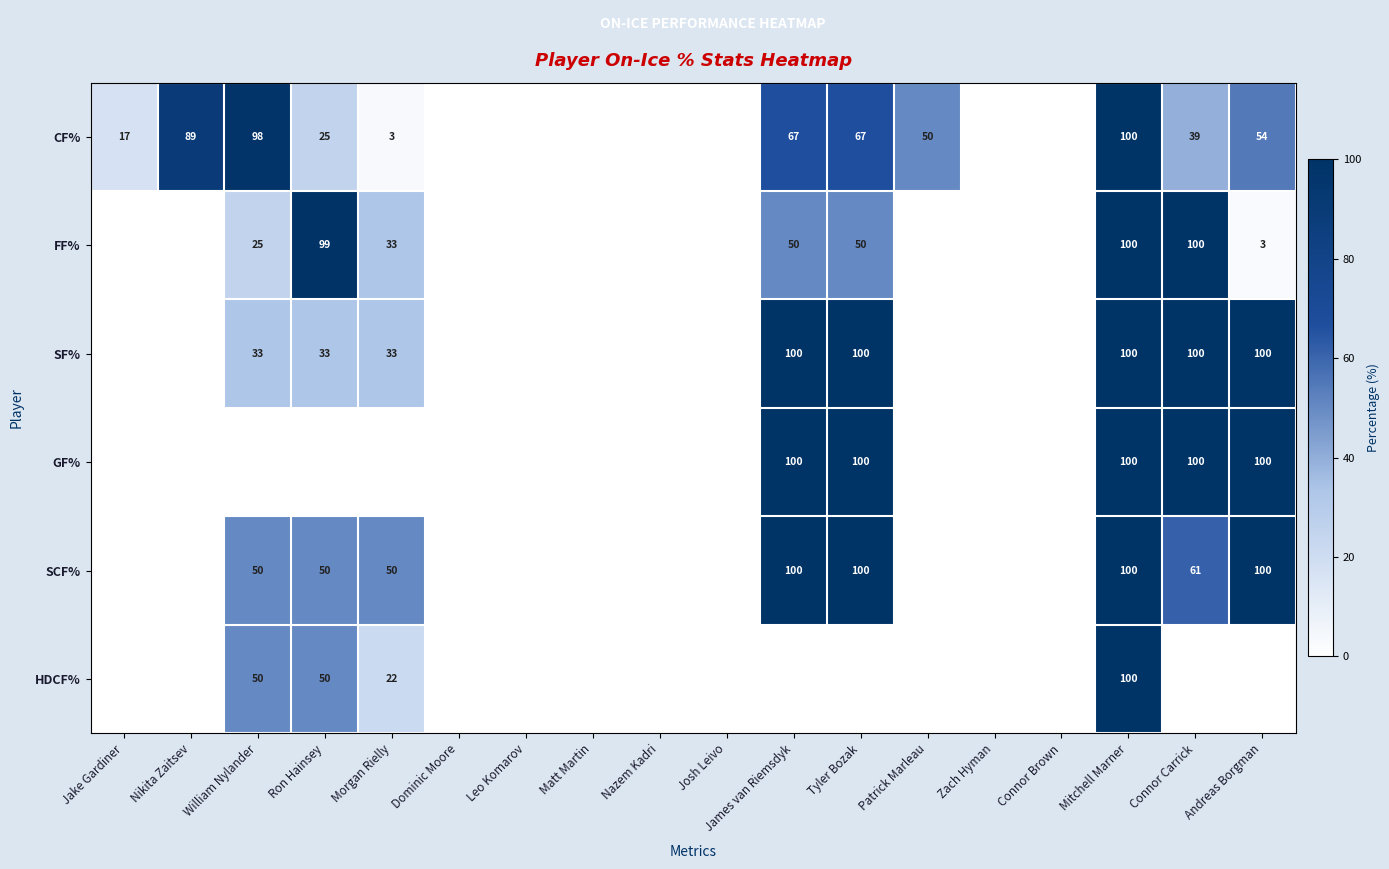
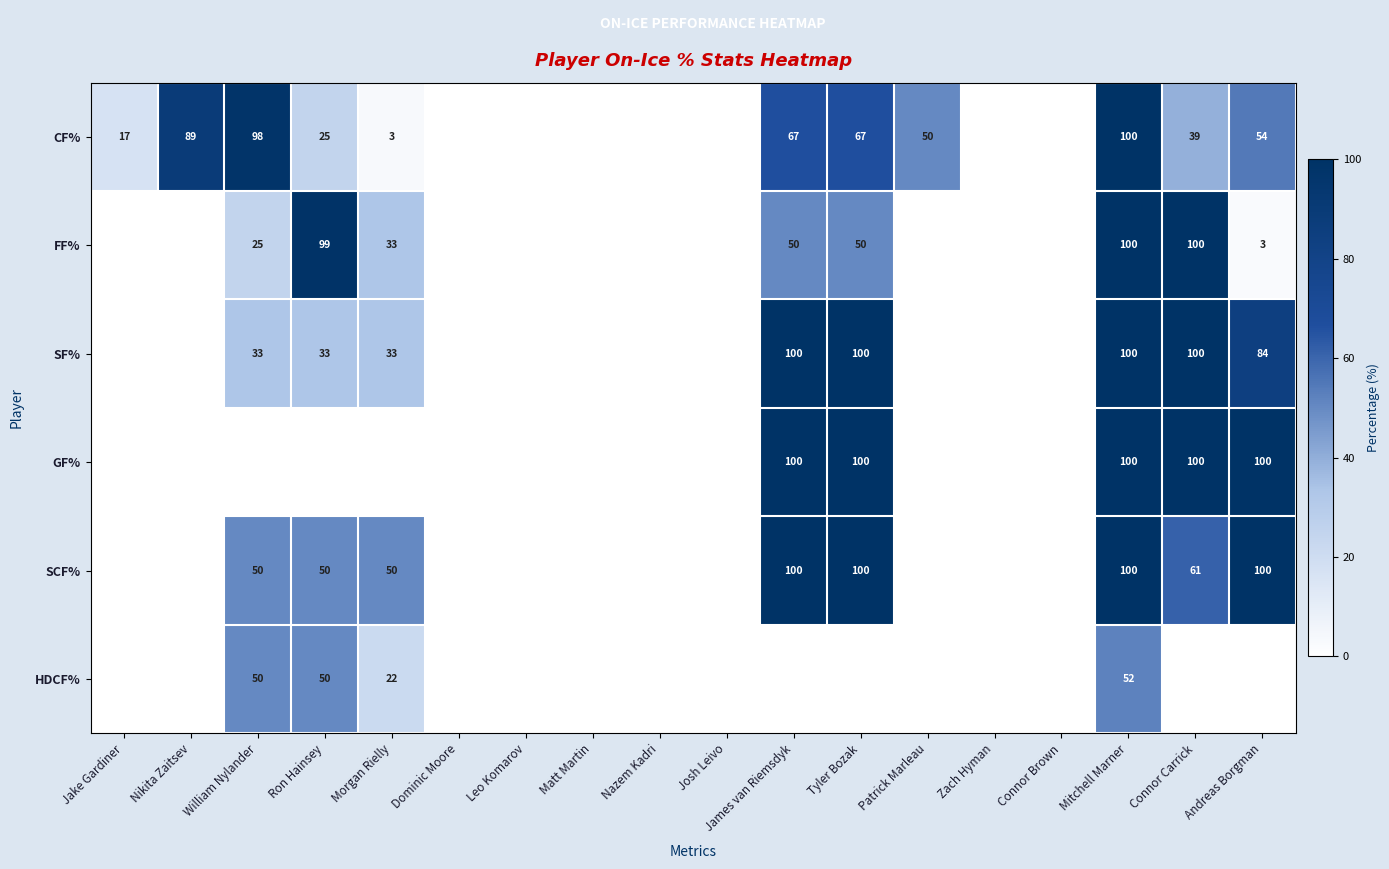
SF%, Andreas Borgman: 100 -> 84
HDCF%, Mitchell Marner: 100 -> 52
